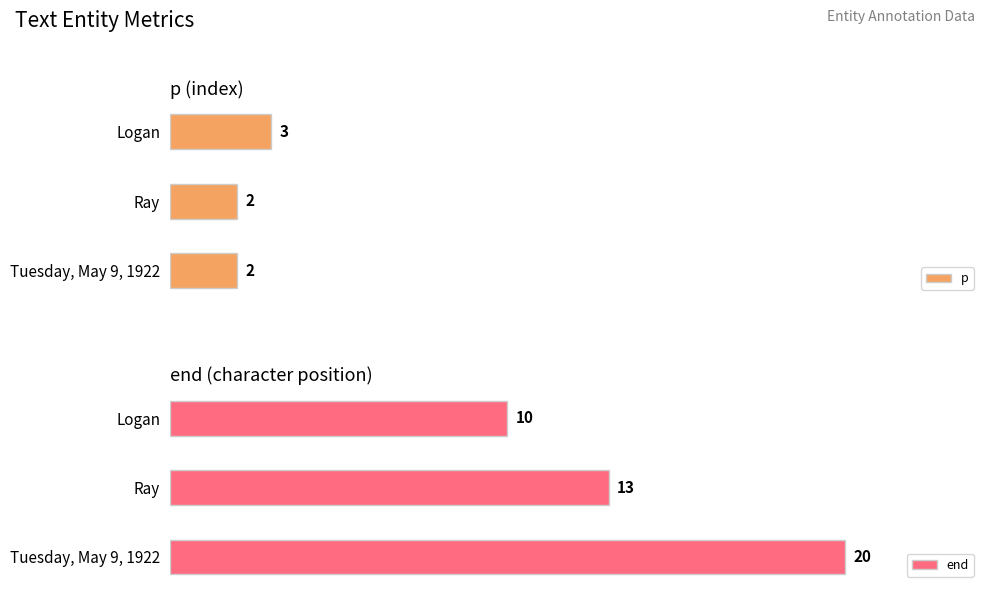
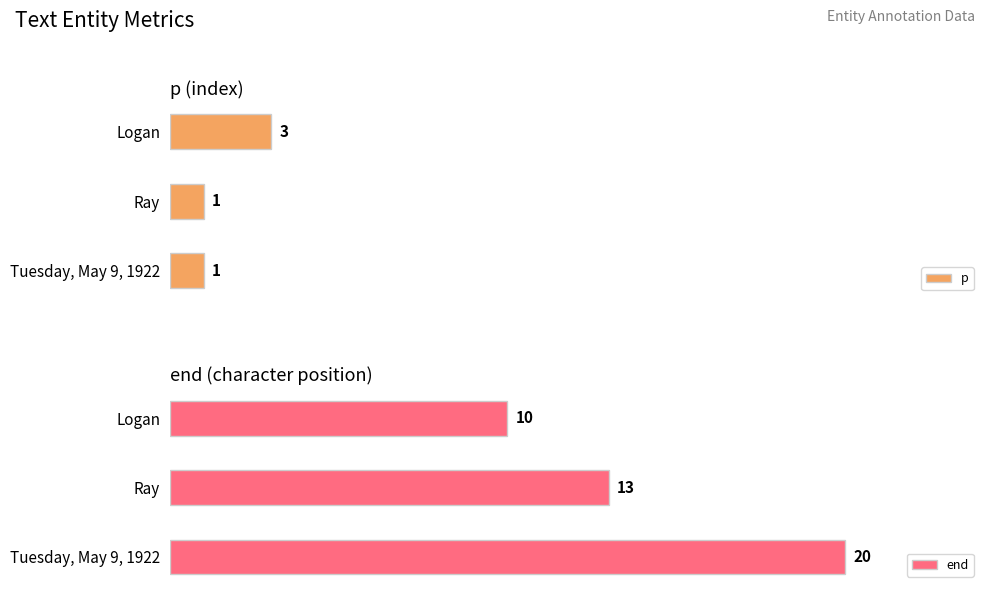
p (index), Ray: 2 -> 1
p (index), Tuesday, May 9, 1922: 2 -> 1
